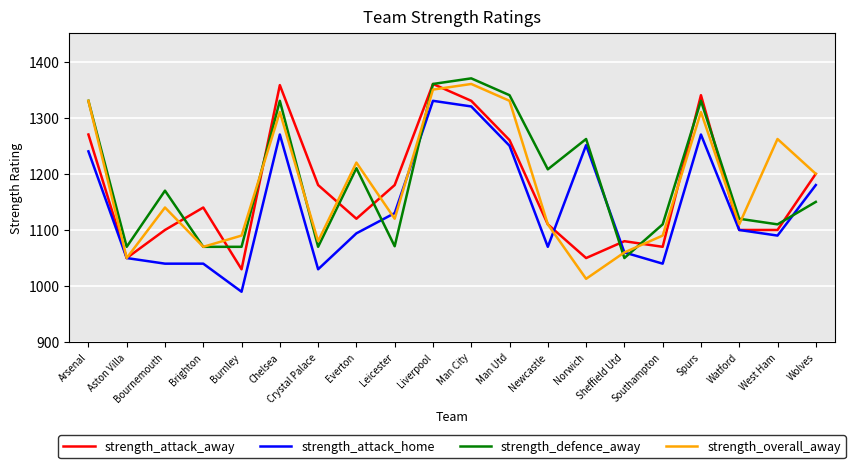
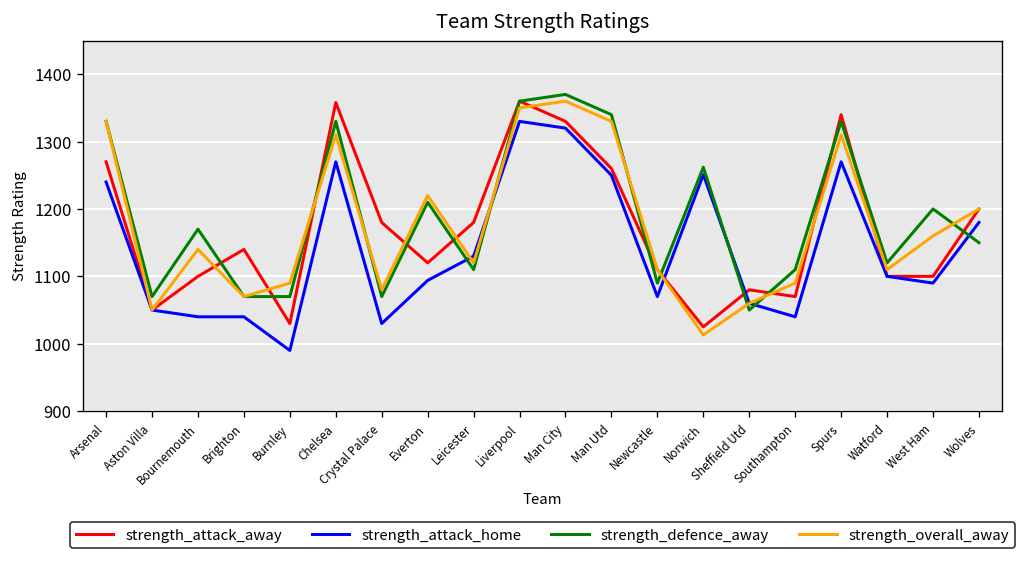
strength_defence_away, Leicester: 1070 -> 1110
strength_defence_away, Newcastle: 1210 -> 1090
strength_attack_away, Norwich: 1050 -> 1030
strength_defence_away, West Ham: 1110 -> 1200
strength_overall_away, West Ham: 1260 -> 1160
